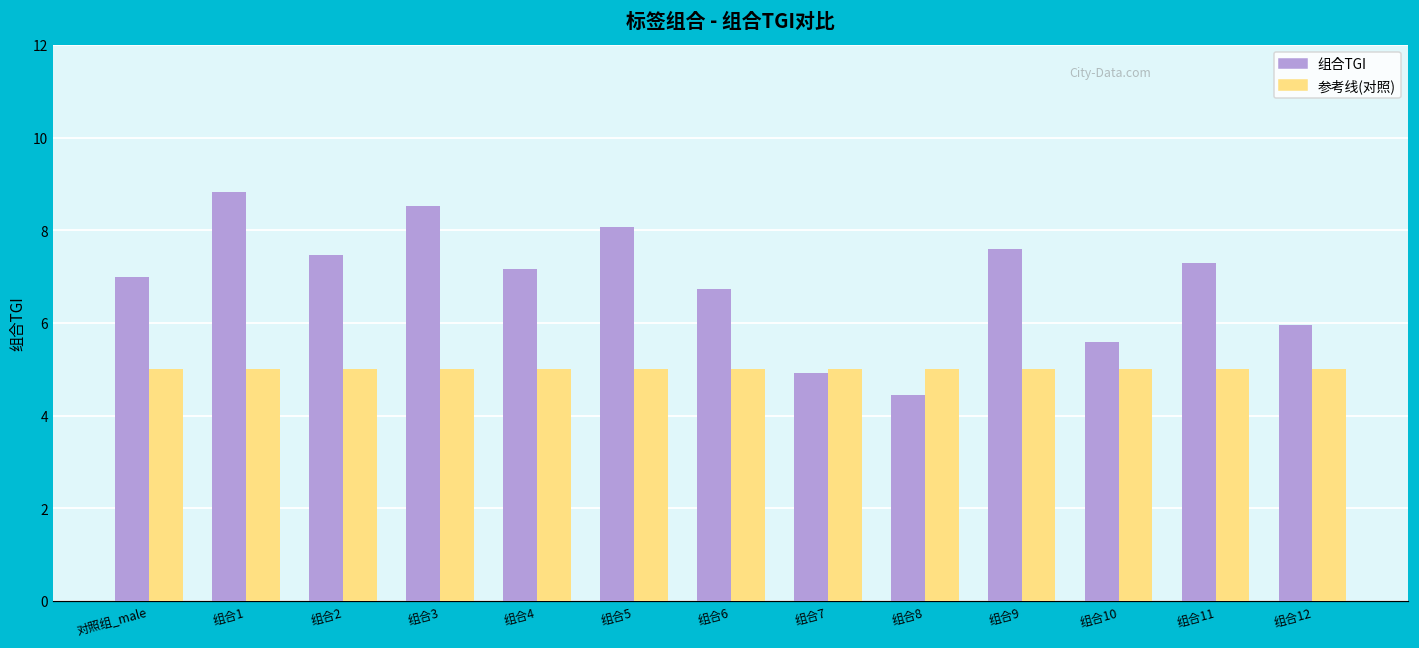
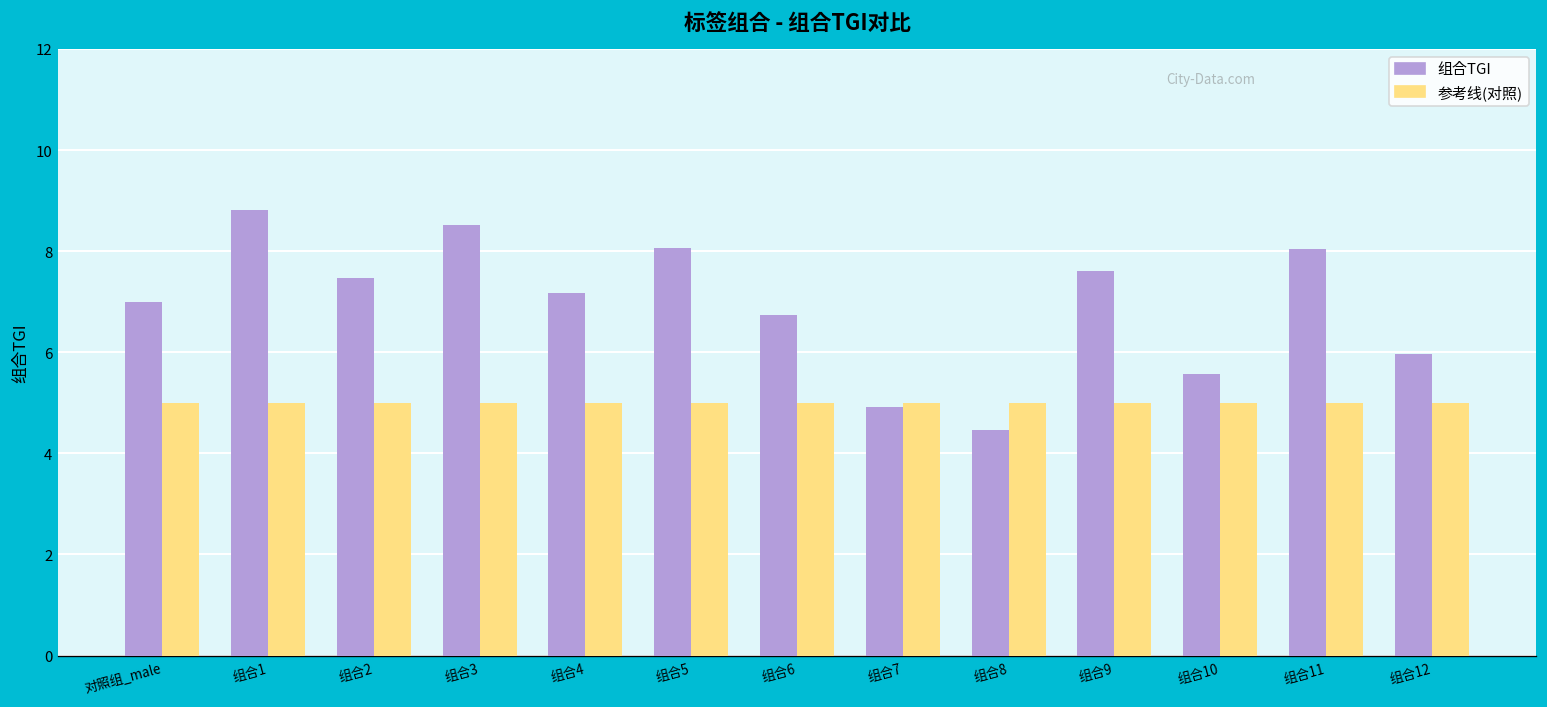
组合TGI, 组合11: 7.3 -> 8.0
